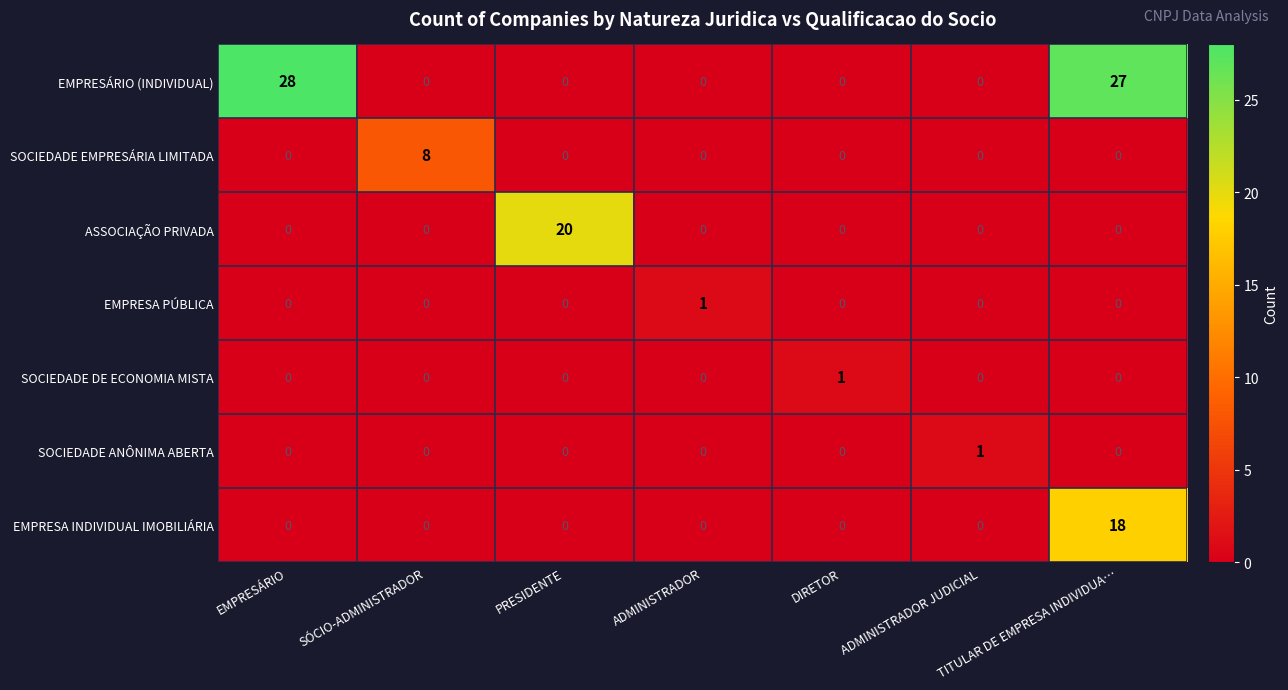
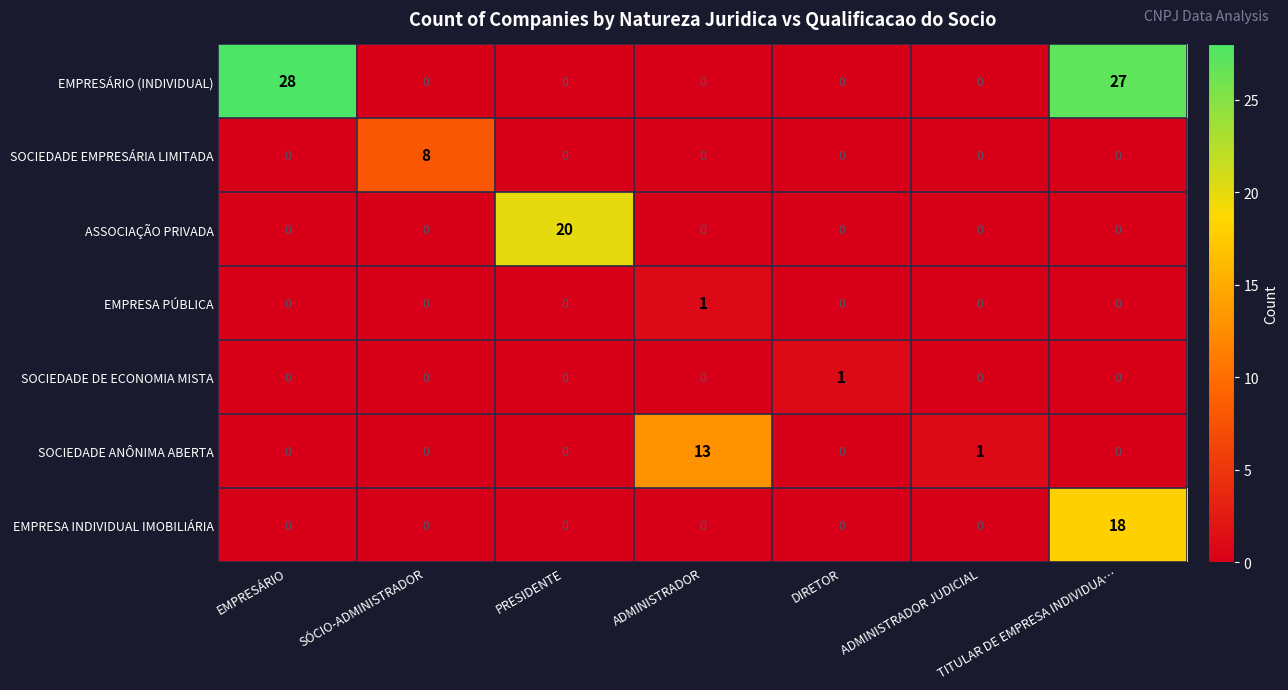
SOCIEDADE ANÔNIMA ABERTA, ADMINISTRADOR: 0 -> 13
